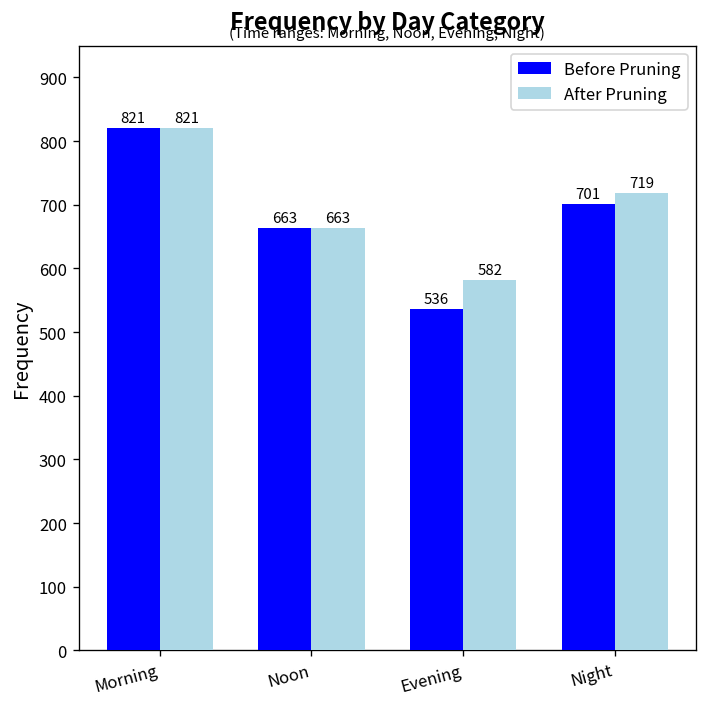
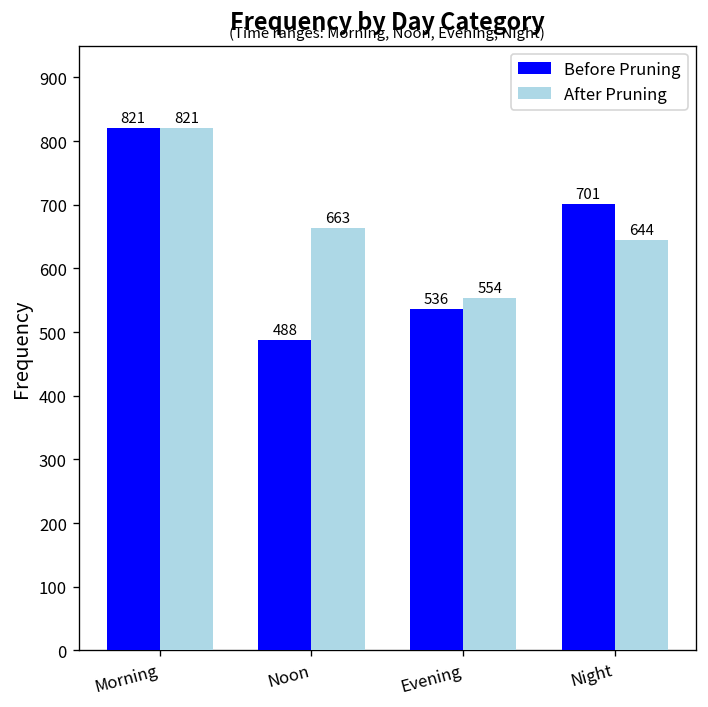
Before Pruning, Noon: 663 -> 488
After Pruning, Evening: 582 -> 554
After Pruning, Night: 719 -> 644
